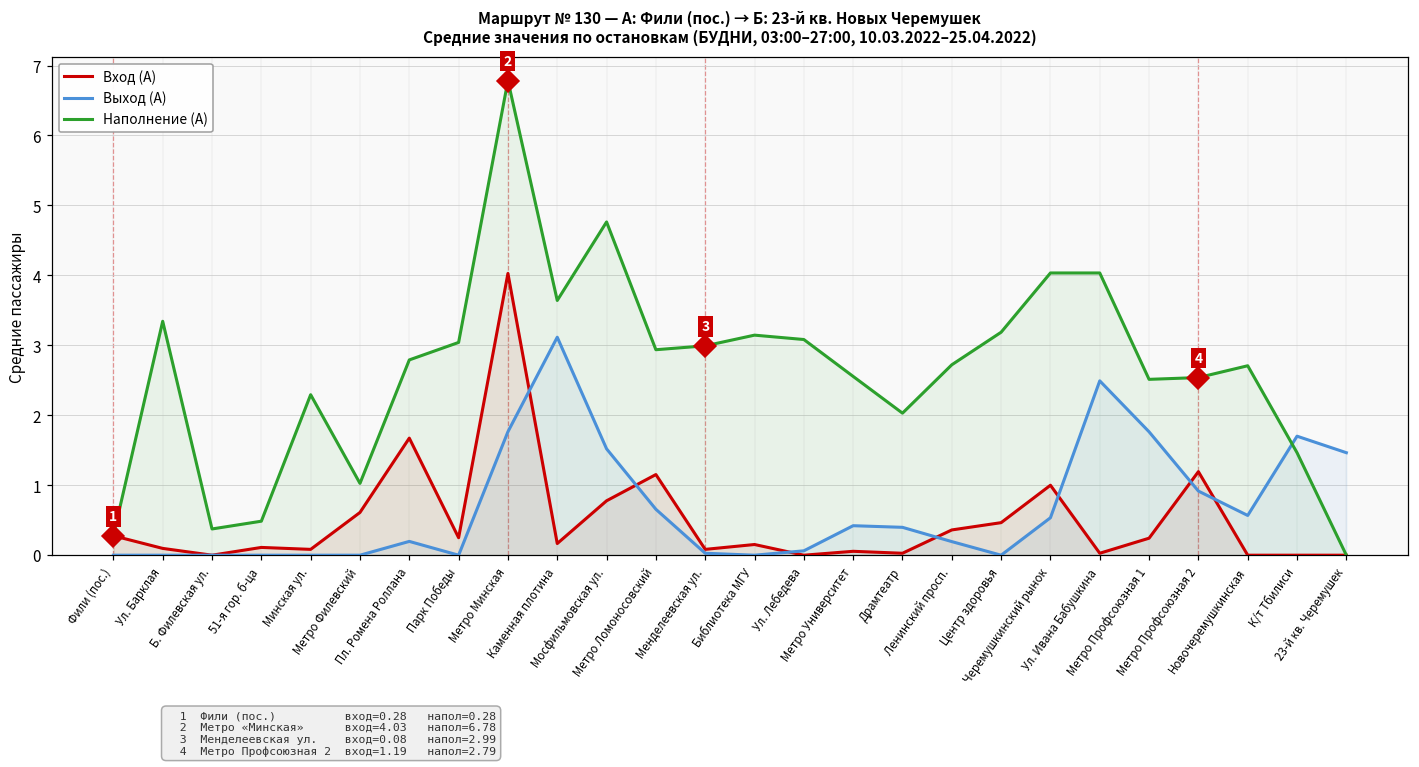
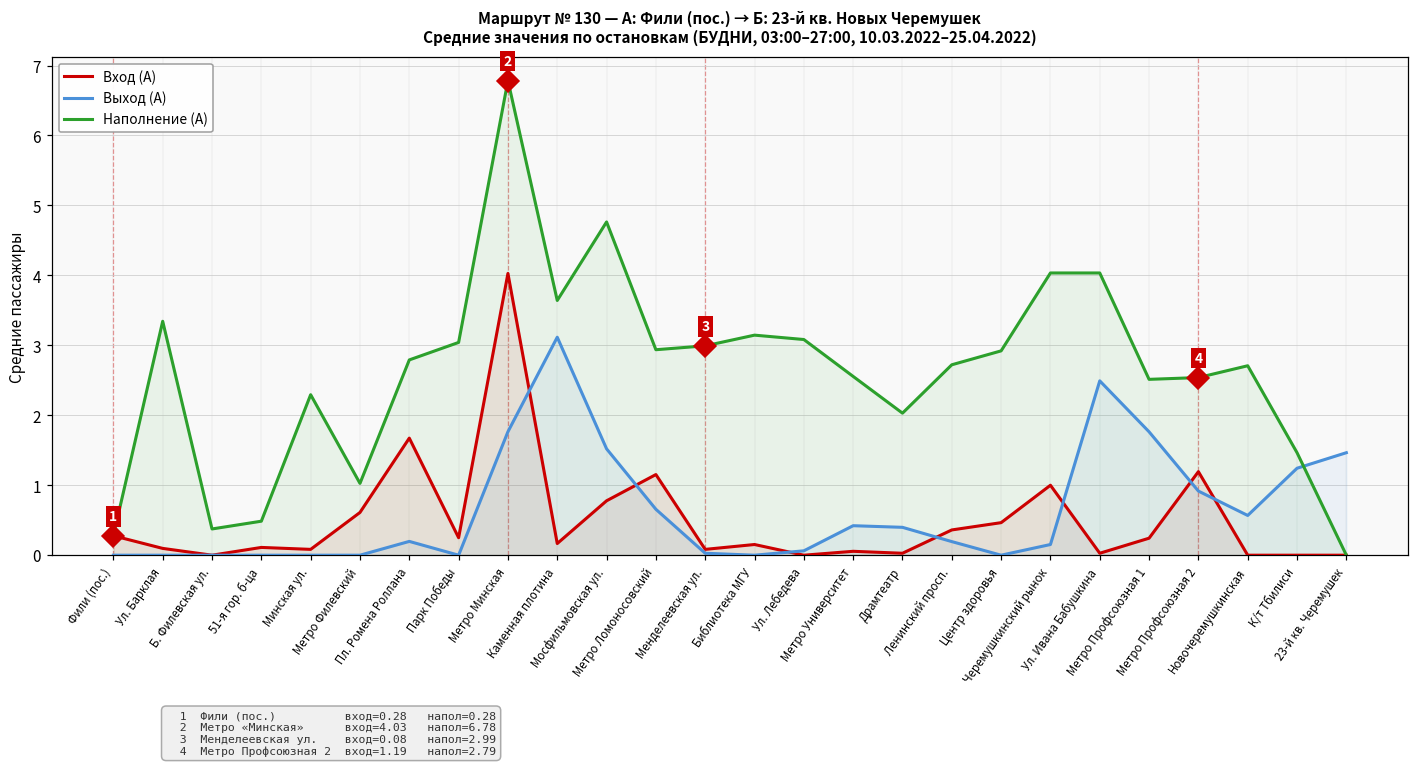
Наполнение (А), Центр здоровья: 3.2 -> 2.9
Выход (А), Черемушкинский рынок: 0.5 -> 0.2
Выход (А), К/т Тбилиси: 1.7 -> 1.2
